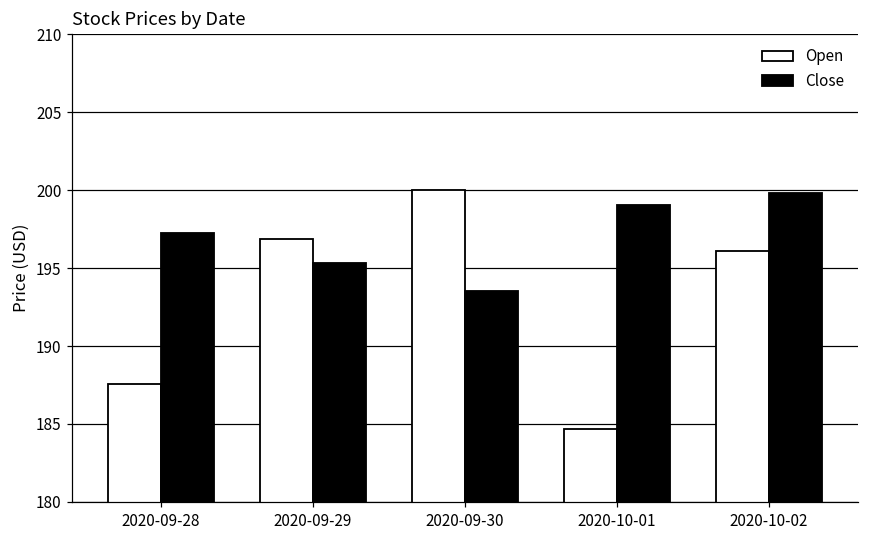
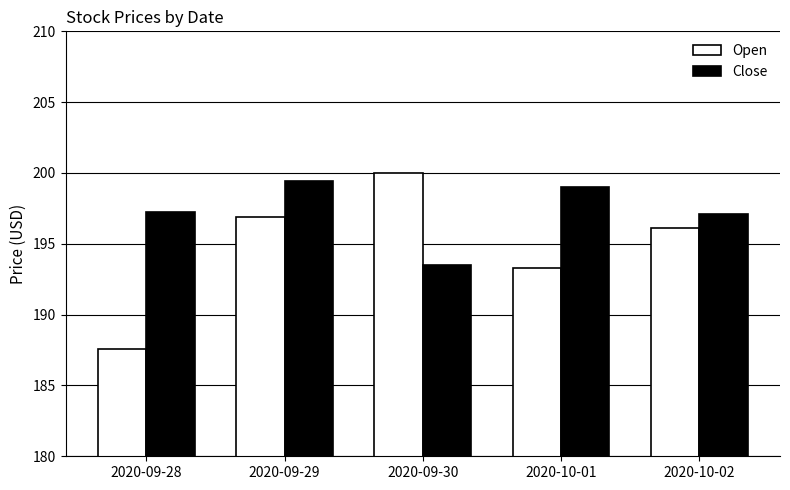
Close, 2020-09-29: 195.3 -> 199.4
Open, 2020-10-01: 184.7 -> 193.3
Close, 2020-10-02: 199.8 -> 197.1
